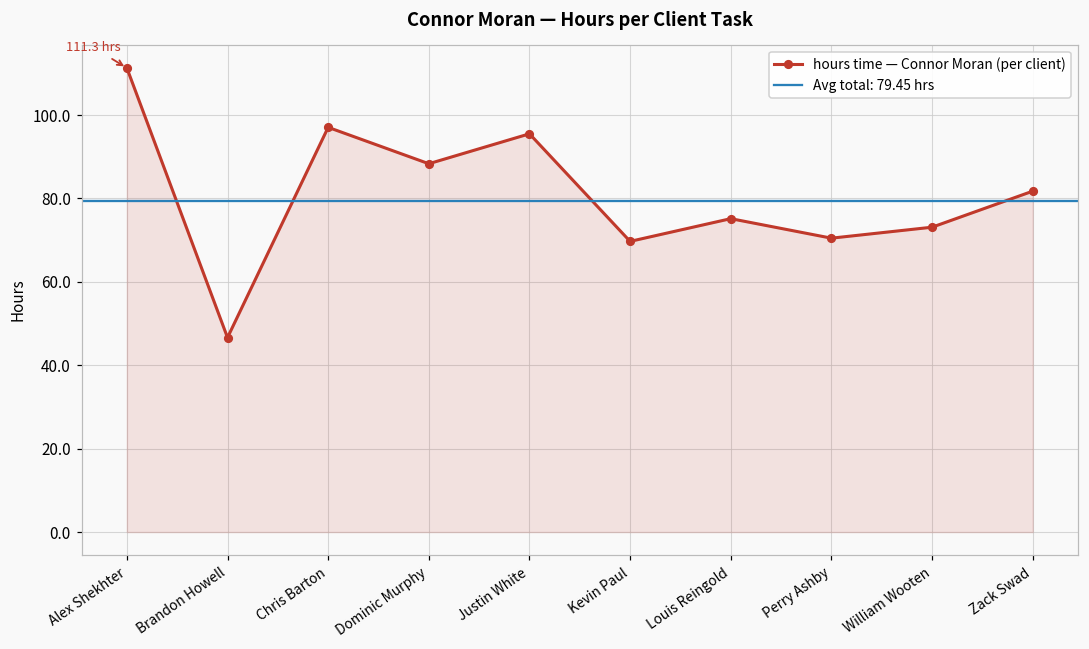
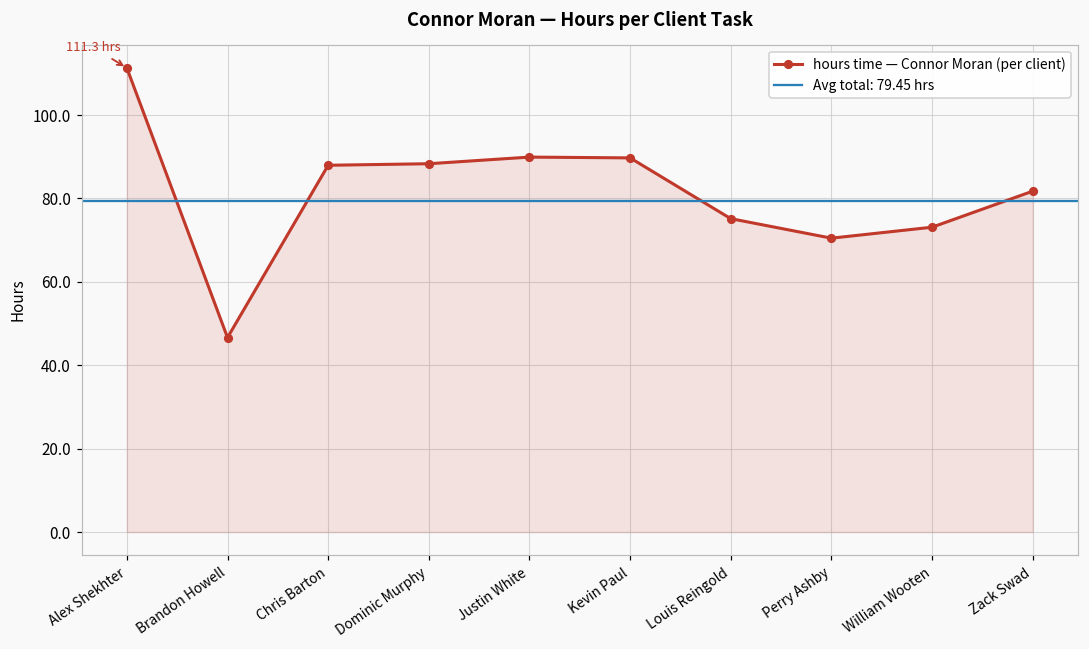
Chris Barton: 97 -> 88
Justin White: 96 -> 90
Kevin Paul: 70 -> 90
